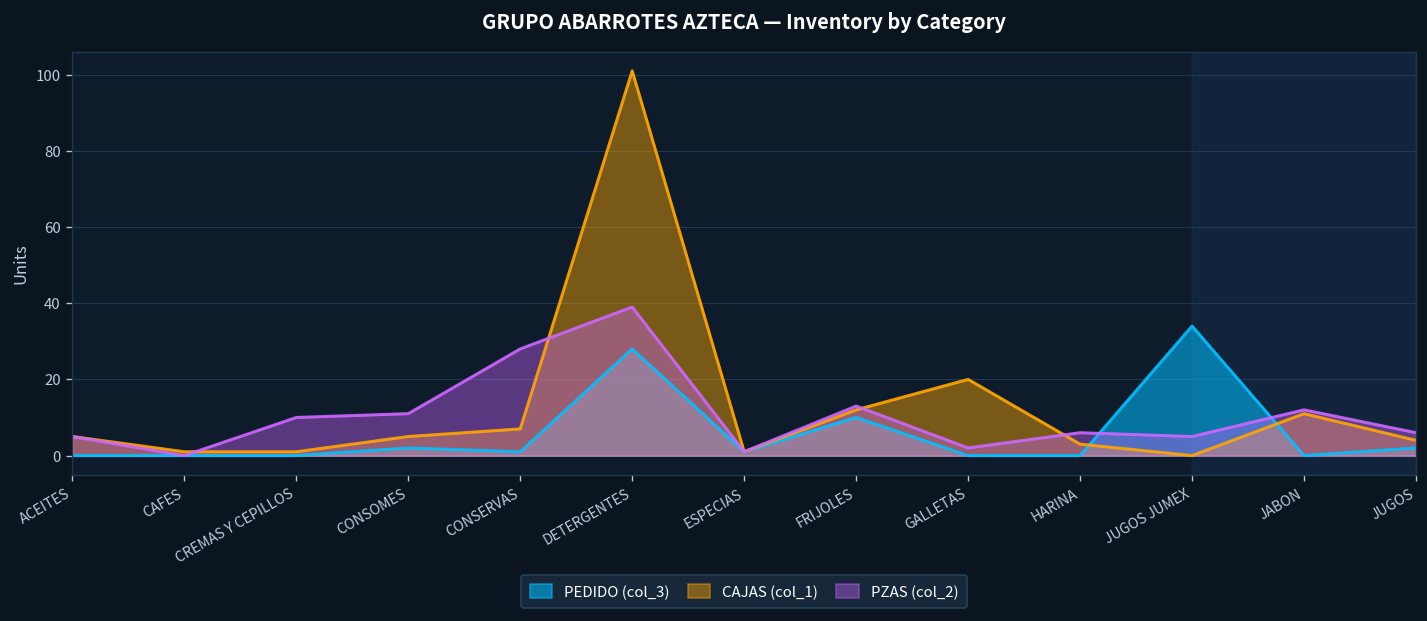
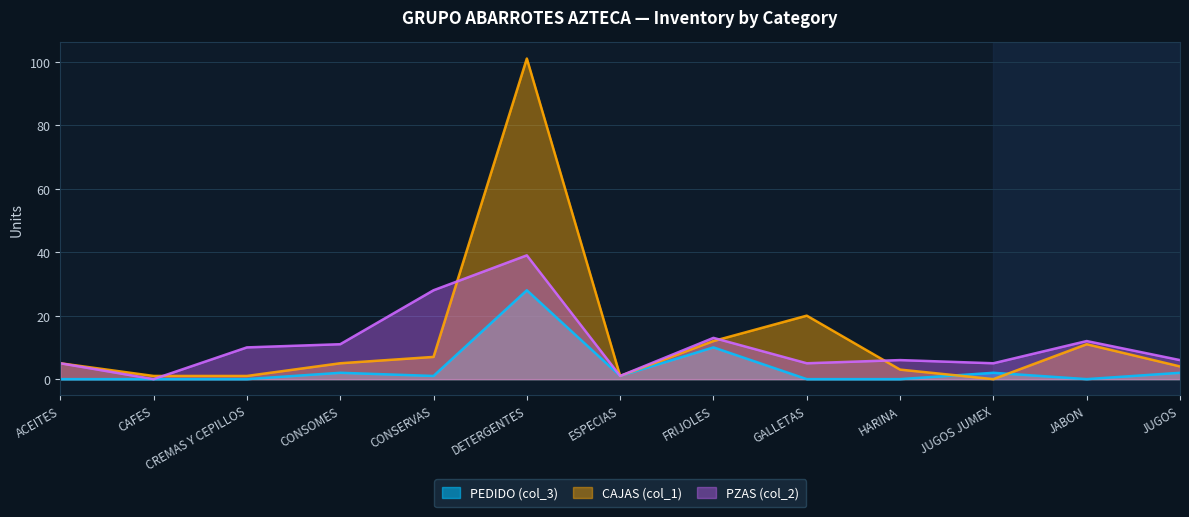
PZAS (col_2), GALLETAS: 2 -> 5
PEDIDO (col_3), JUGOS JUMEX: 34 -> 2
